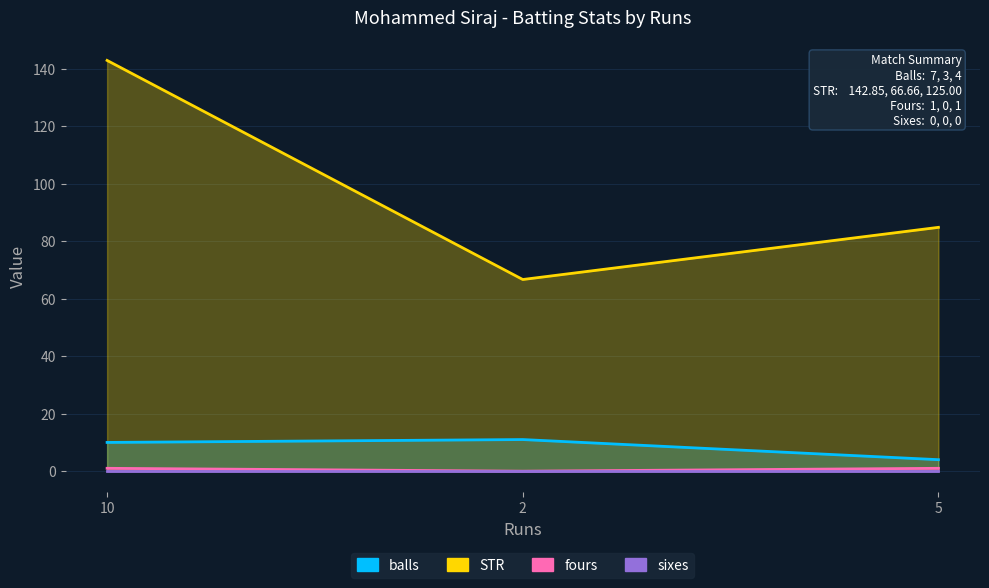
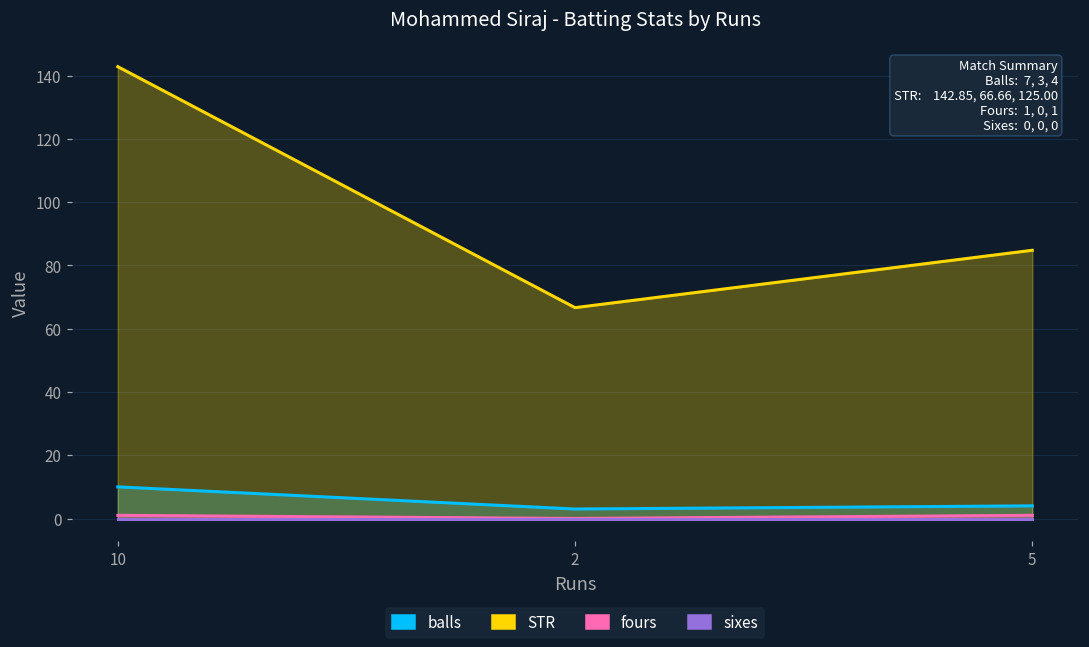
balls, 2: 11 -> 3
